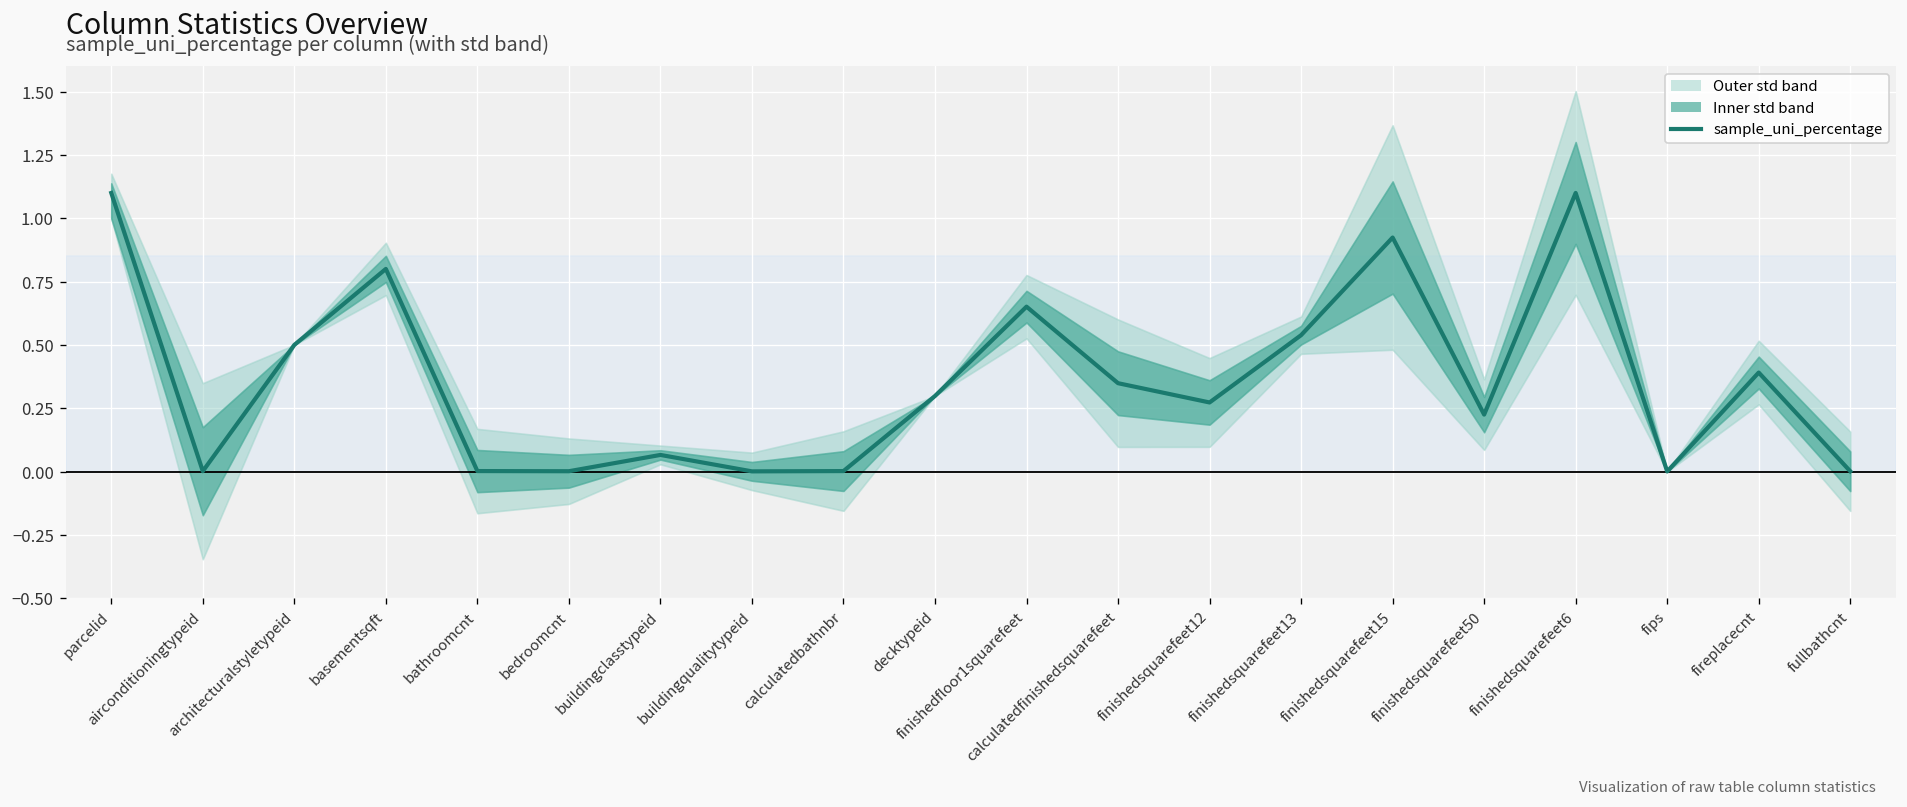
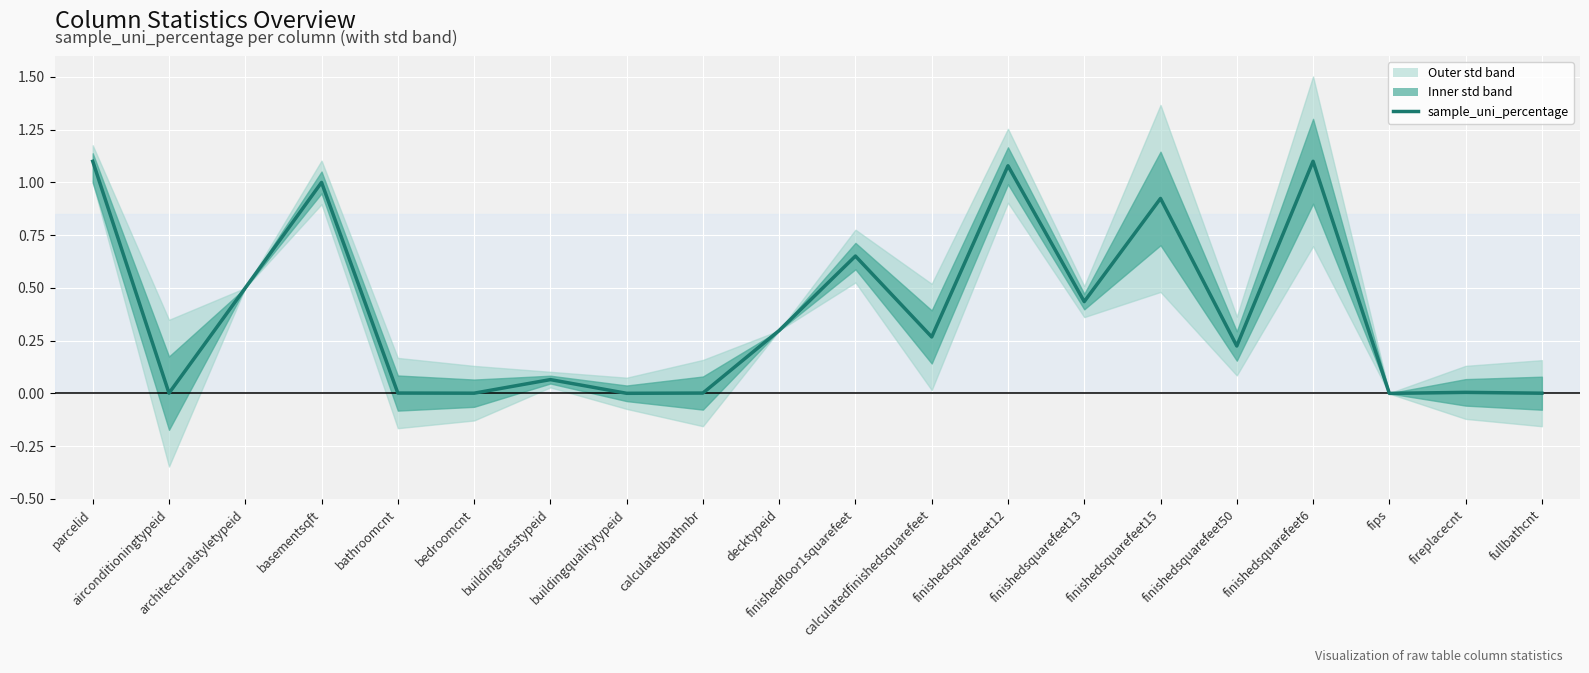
sample_uni_percentage, basementsqft: 0.8 -> 1.0
sample_uni_percentage, calculatedfinishedsquarefeet: 0.35 -> 0.27
sample_uni_percentage, finishedsquarefeet12: 0.27 -> 1.08
sample_uni_percentage, finishedsquarefeet13: 0.54 -> 0.44
sample_uni_percentage, fireplacecnt: 0.39 -> 0.01
